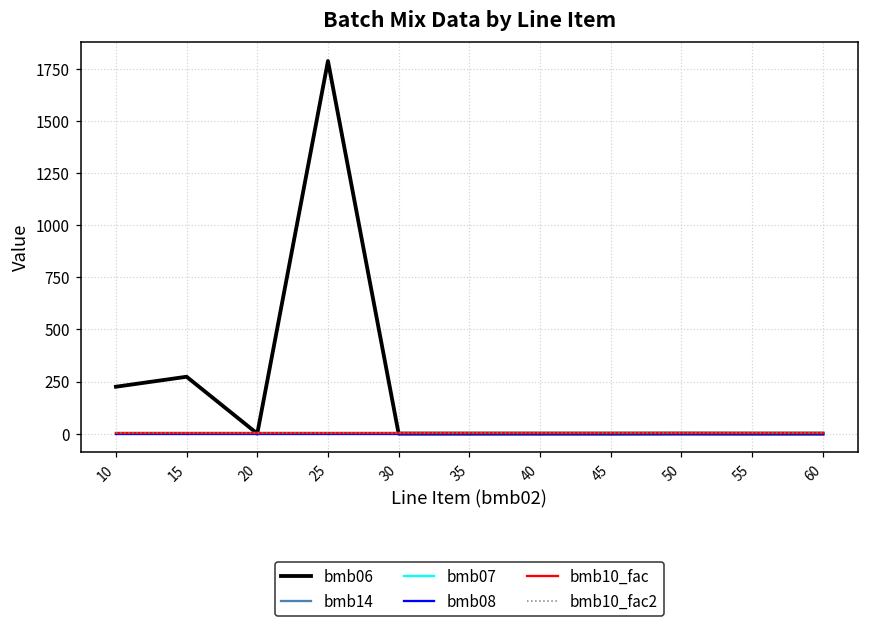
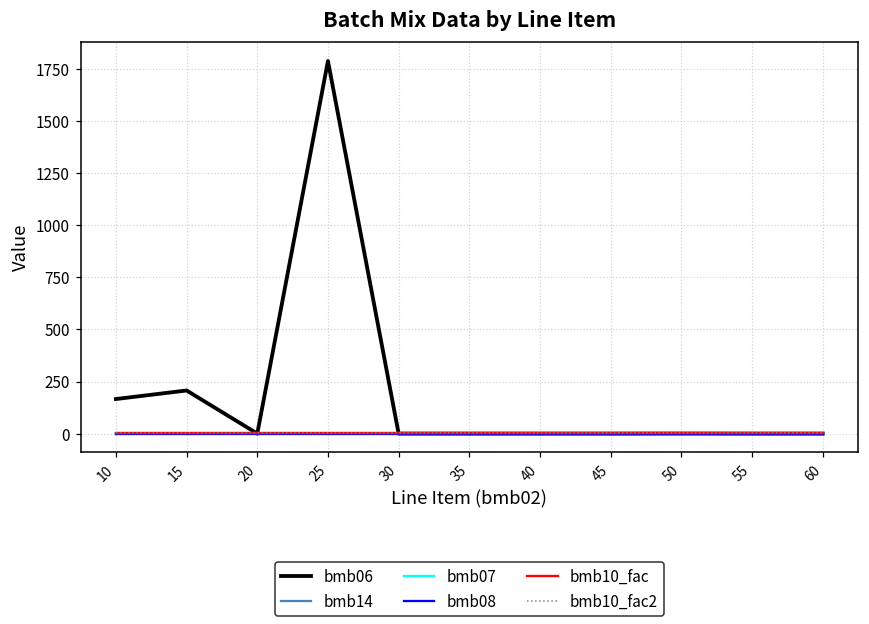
bmb06, 10: 230 -> 170
bmb06, 15: 270 -> 210
